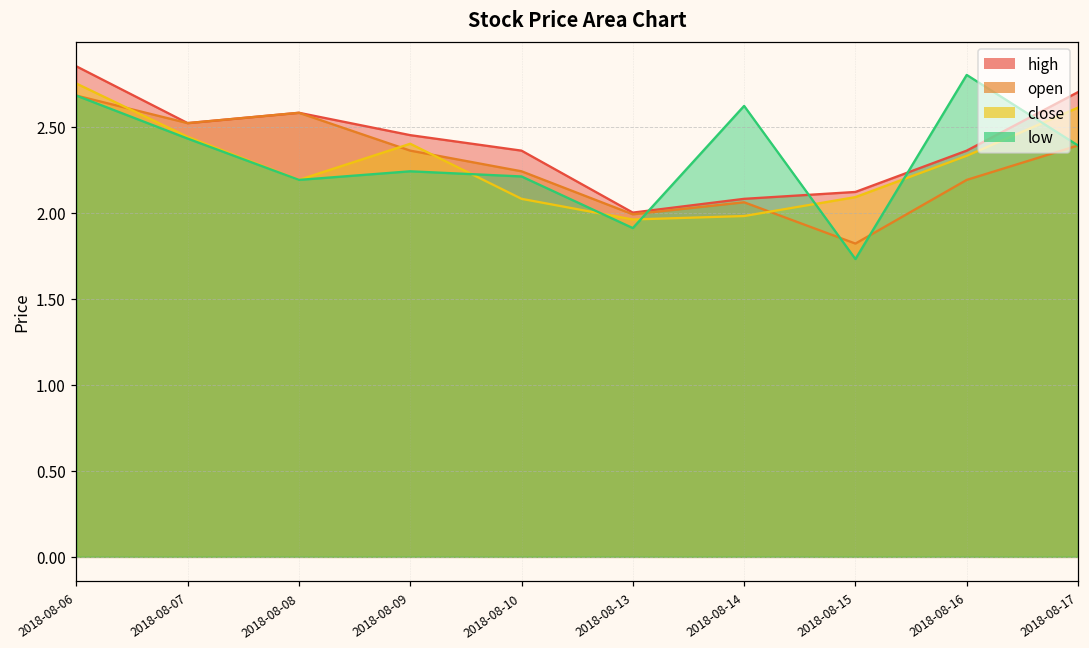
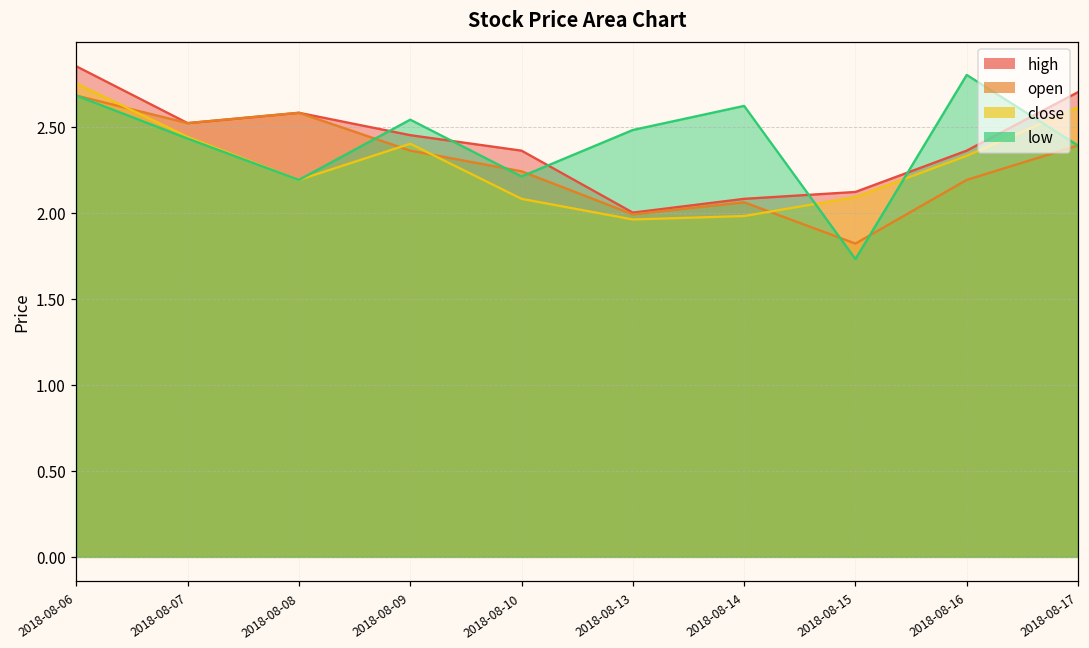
low, 2018-08-09: 2.24 -> 2.54
low, 2018-08-13: 1.91 -> 2.48
